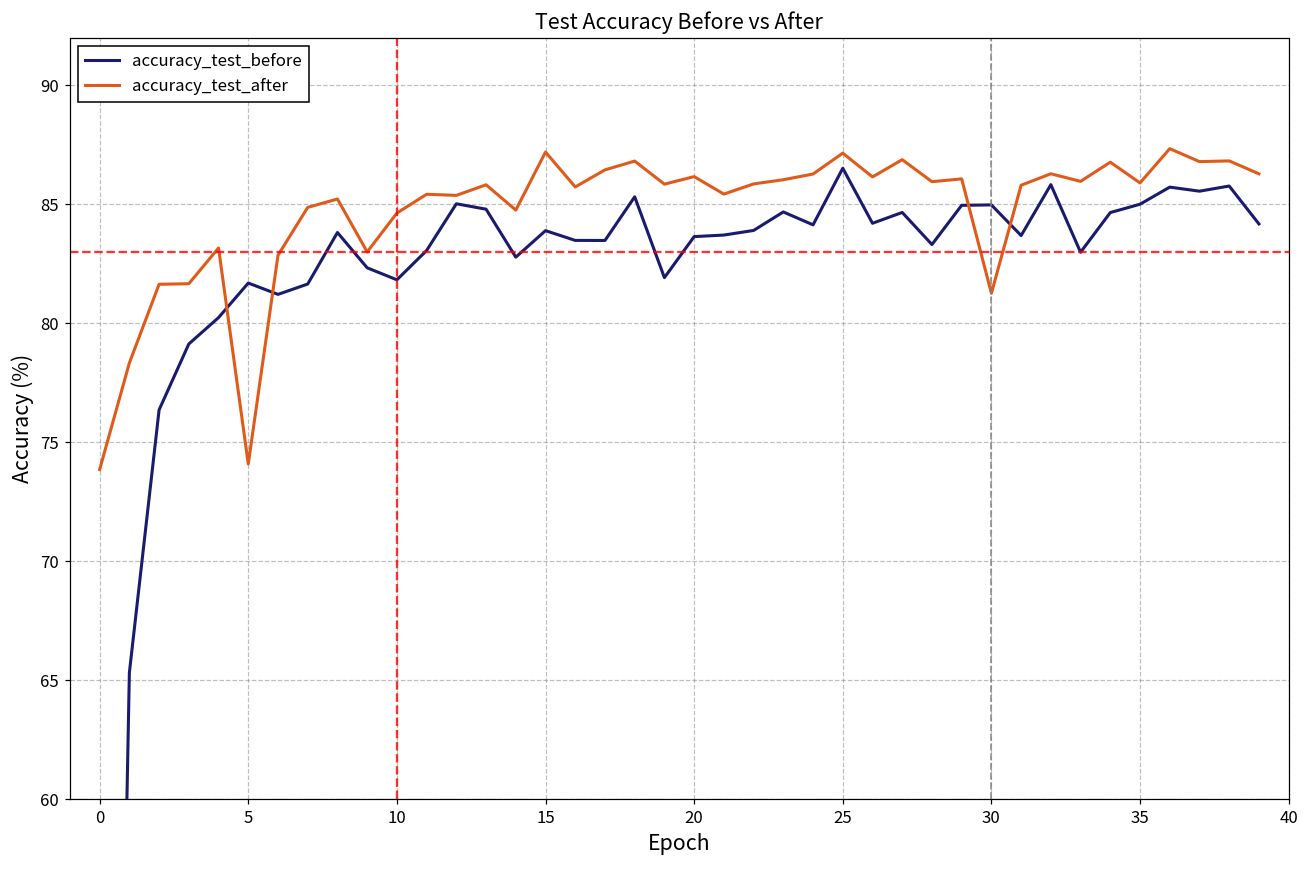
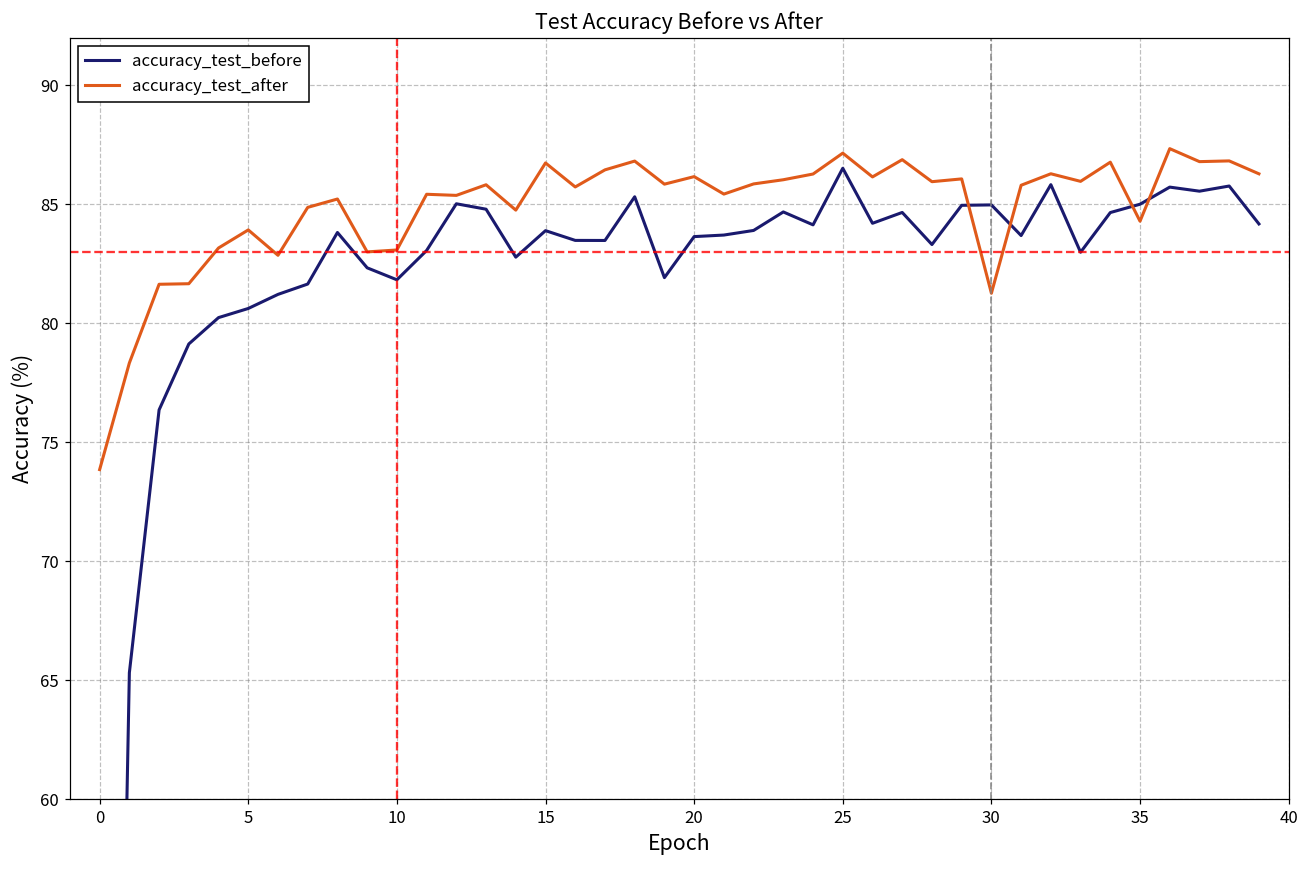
accuracy_test_before, 5: 81.7 -> 80.6
accuracy_test_after, 5: 74.1 -> 83.9
accuracy_test_after, 10: 84.6 -> 83.1
accuracy_test_after, 15: 87.2 -> 86.7
accuracy_test_after, 35: 85.9 -> 84.3
